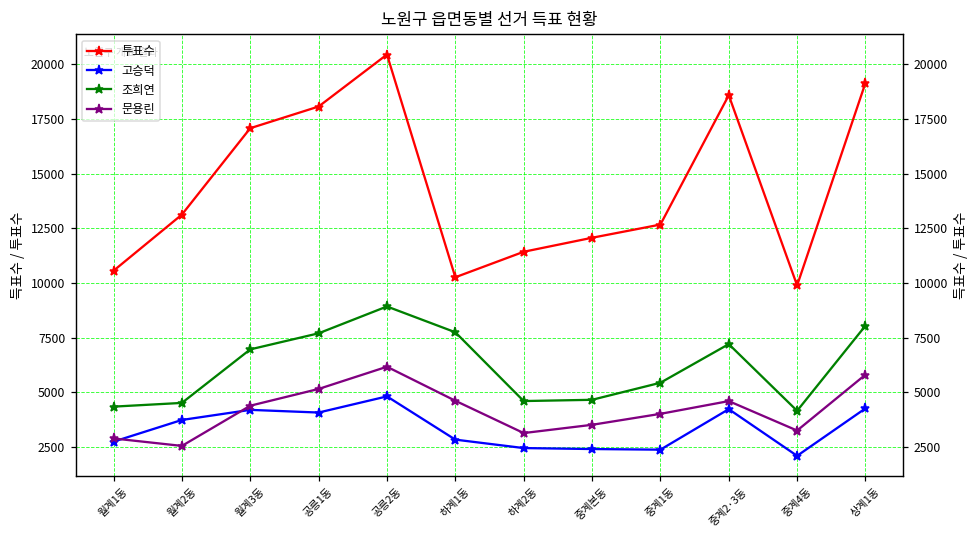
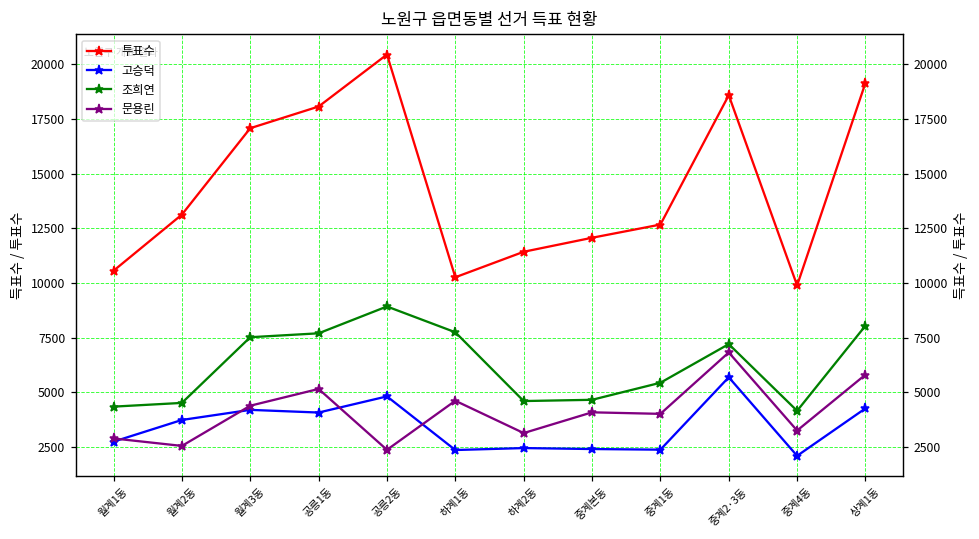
조희연, 월계3동: 7000 -> 7500
문용린, 공릉2동: 6200 -> 2400
고승덕, 하계1동: 2800 -> 2400
문용린, 중계본동: 3500 -> 4100
고승덕, 중계2·3동: 4200 -> 5700
문용린, 중계2·3동: 4600 -> 6800
